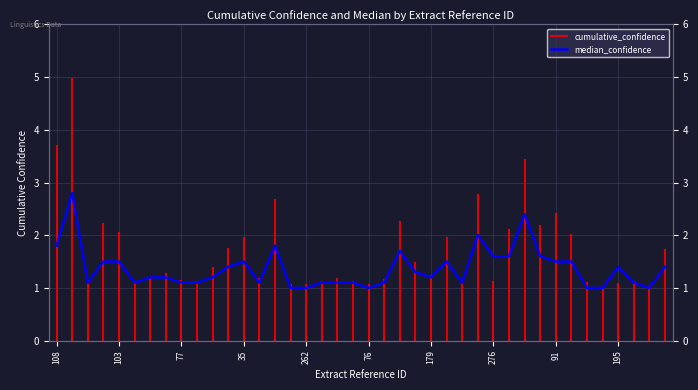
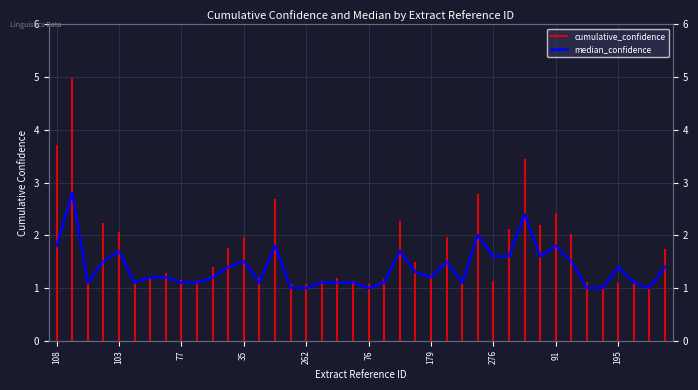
median_confidence, 103: 1.5 -> 1.7
median_confidence, 91: 1.5 -> 1.8
